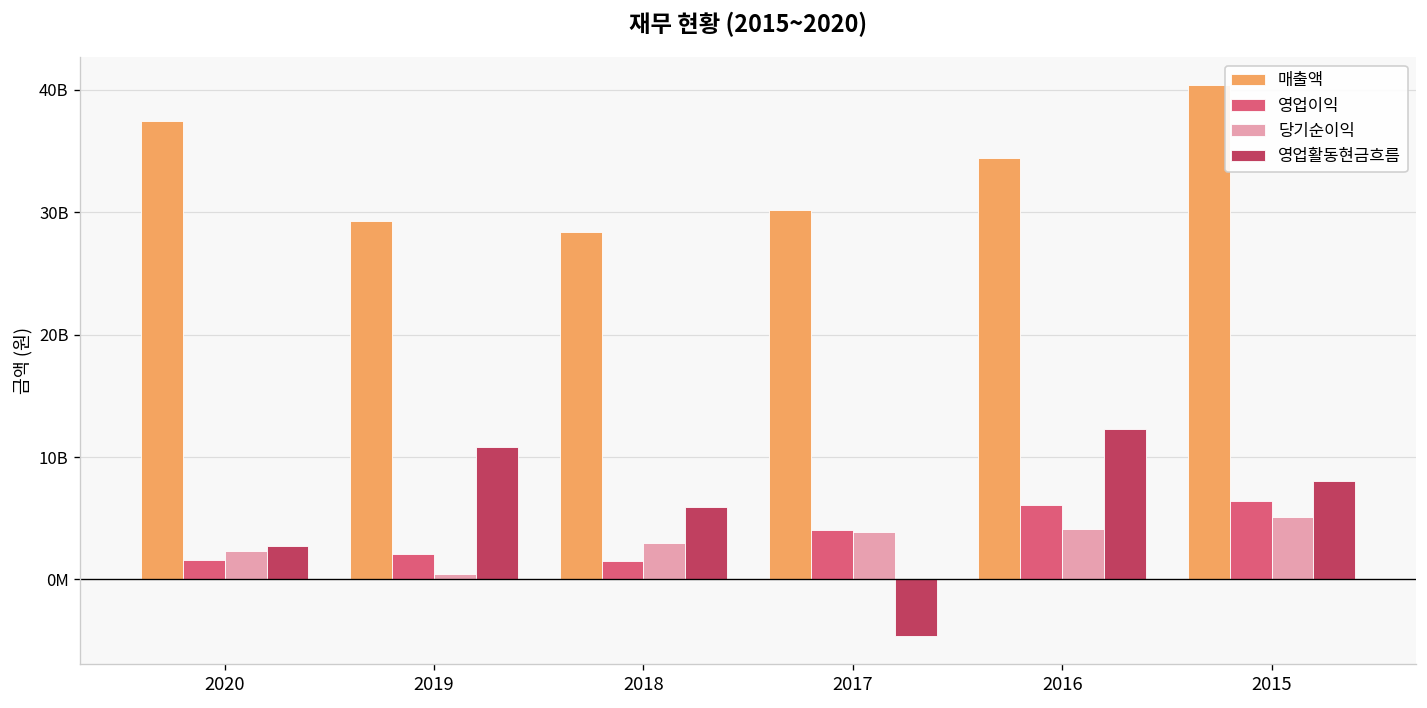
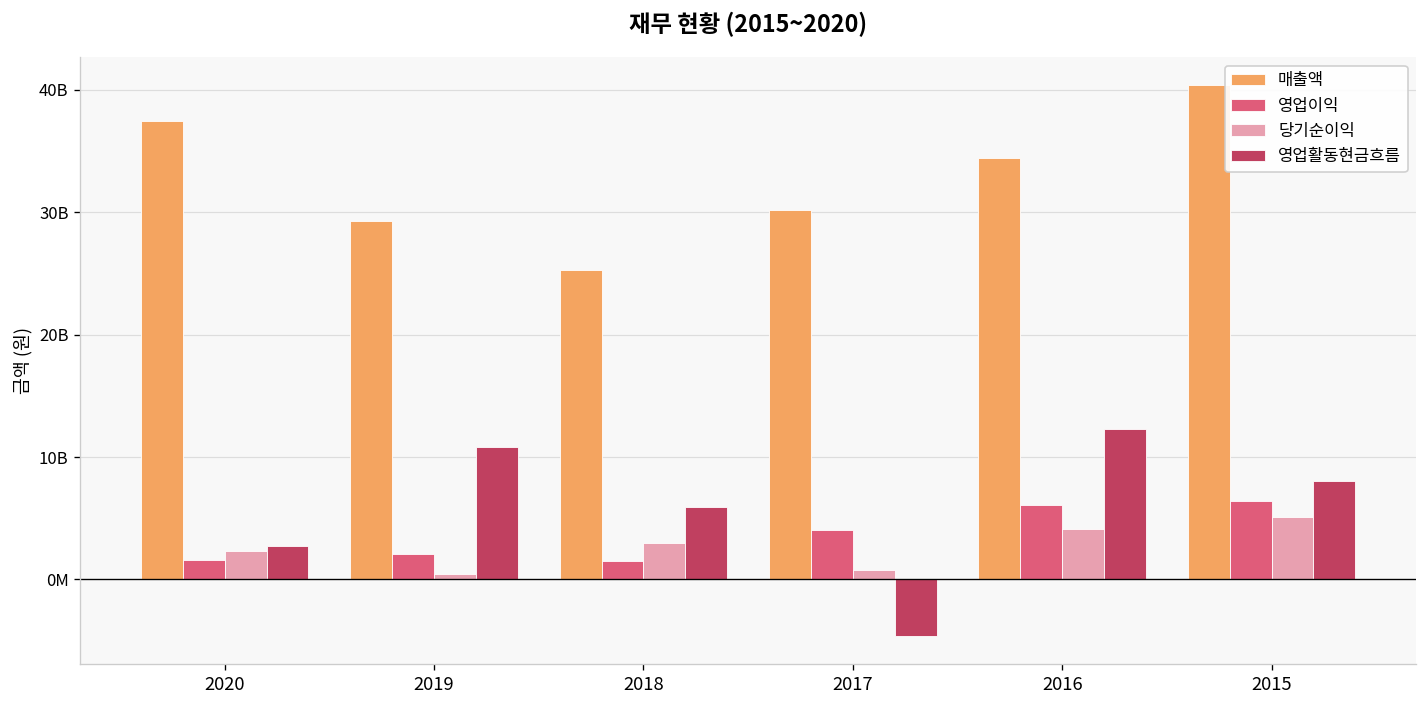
매출액, 2018: 28400000000 -> 25300000000
당기순이익, 2017: 3900000000 -> 700000000
